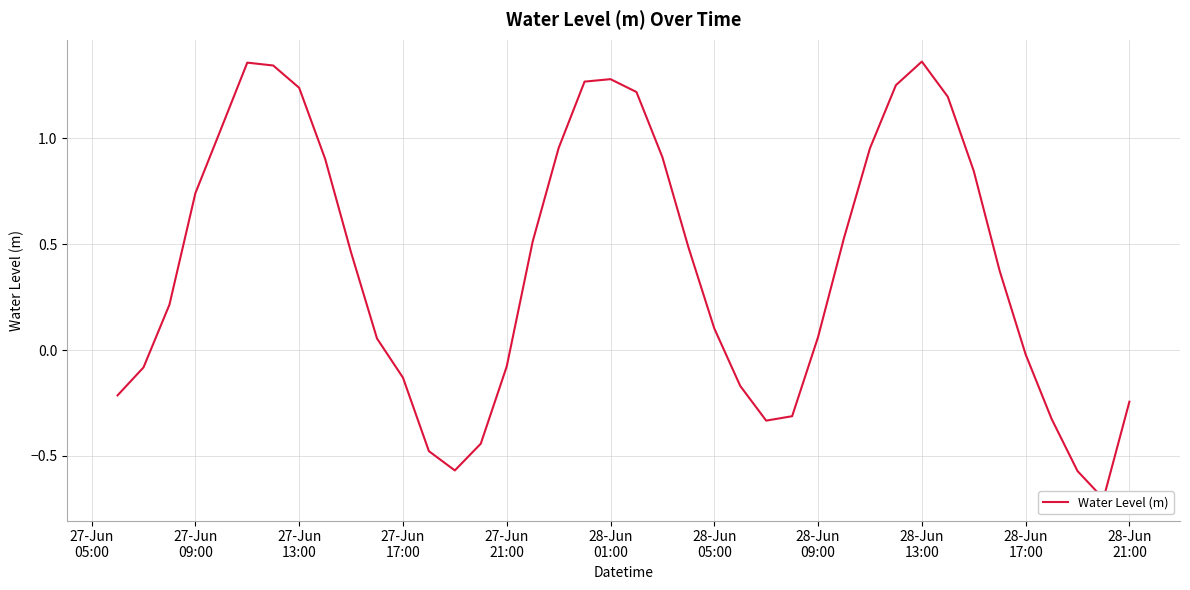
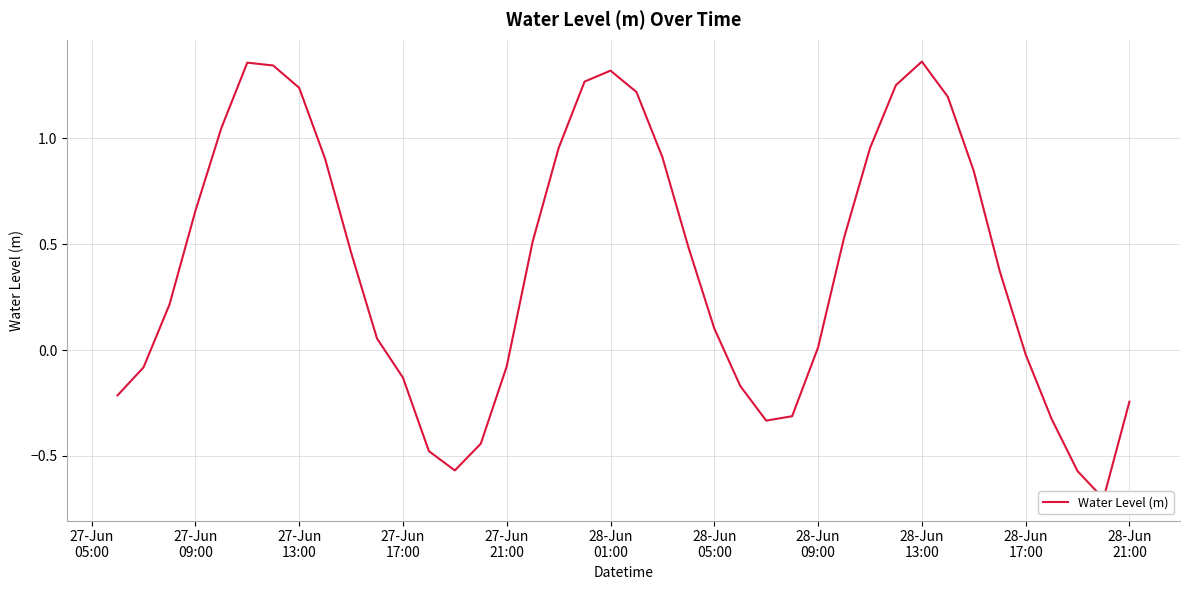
27-Jun 09:00: 0.74 -> 0.66
28-Jun 01:00: 1.28 -> 1.32
28-Jun 09:00: 0.06 -> 0.01
